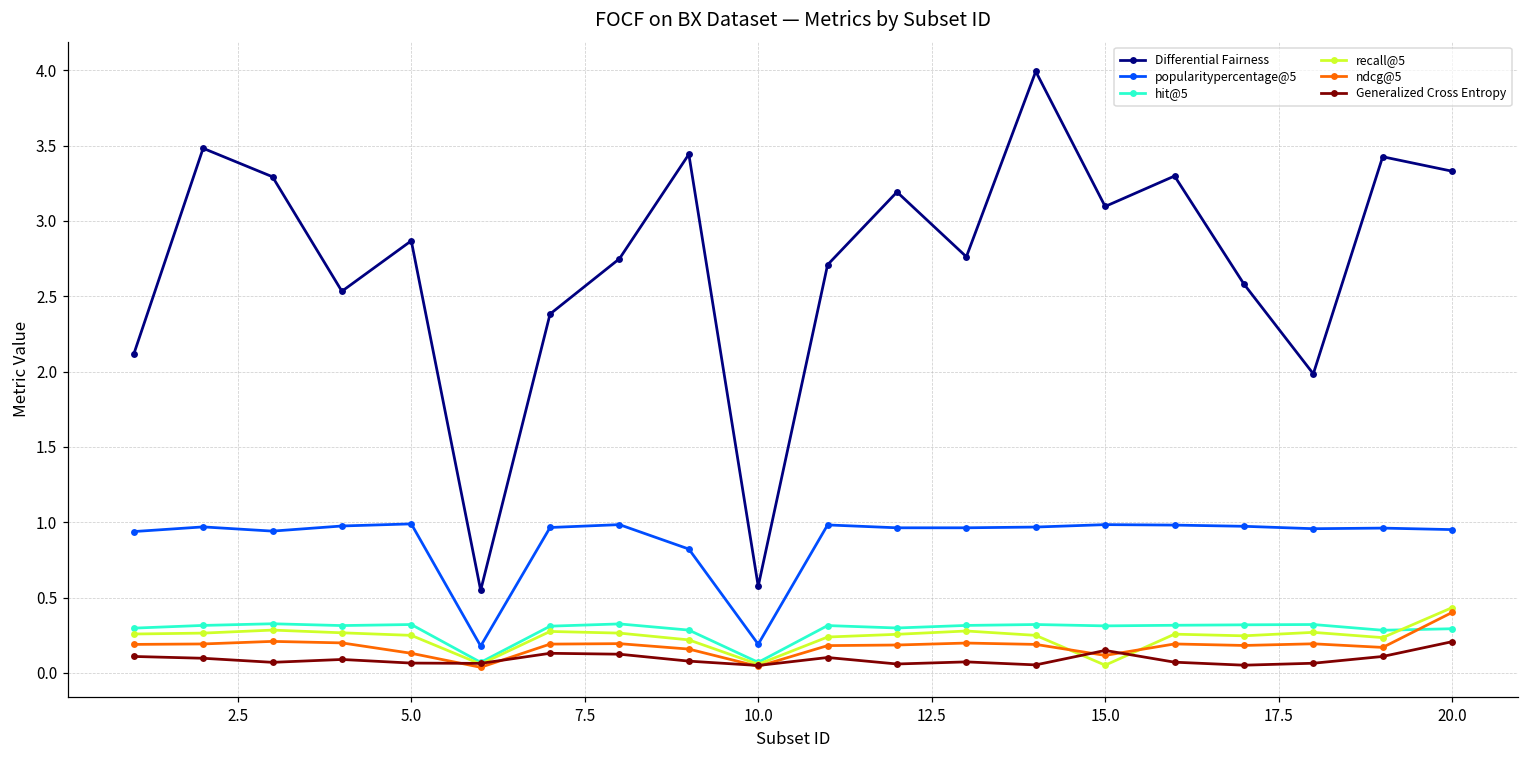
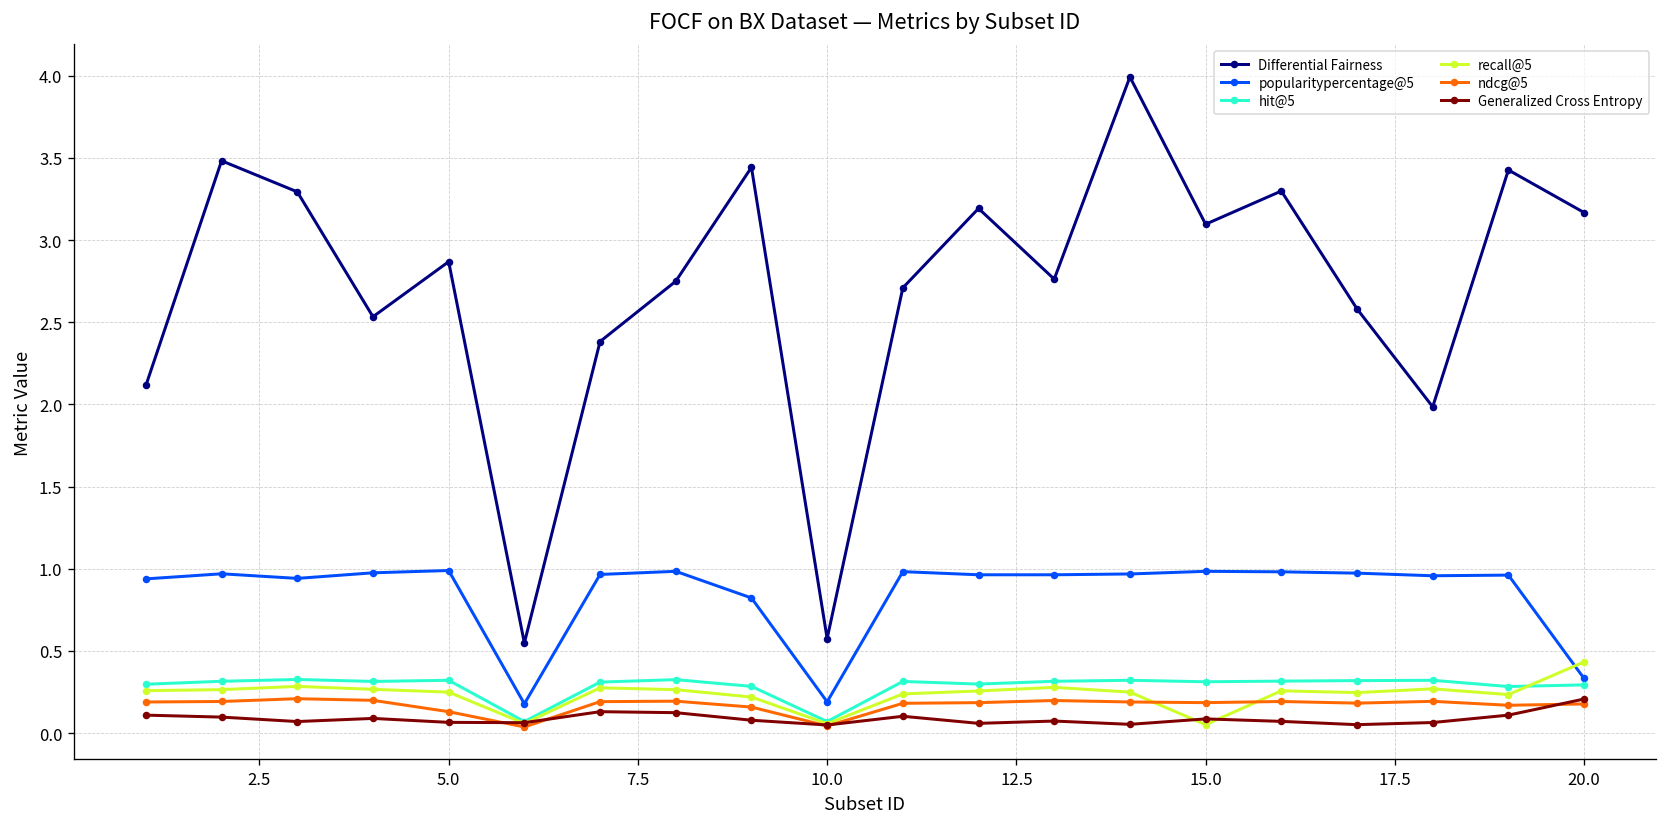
ndcg@5, 15.0: 0.12 -> 0.19
Generalized Cross Entropy, 15.0: 0.15 -> 0.09
Differential Fairness, 20.0: 3.33 -> 3.17
popularitypercentage@5, 20.0: 0.95 -> 0.33
ndcg@5, 20.0: 0.40 -> 0.18
